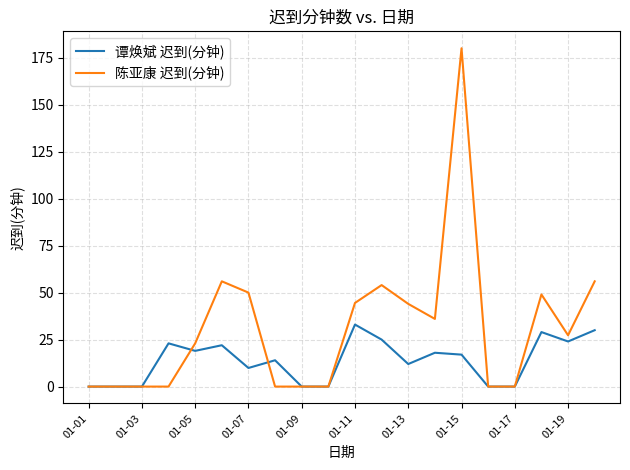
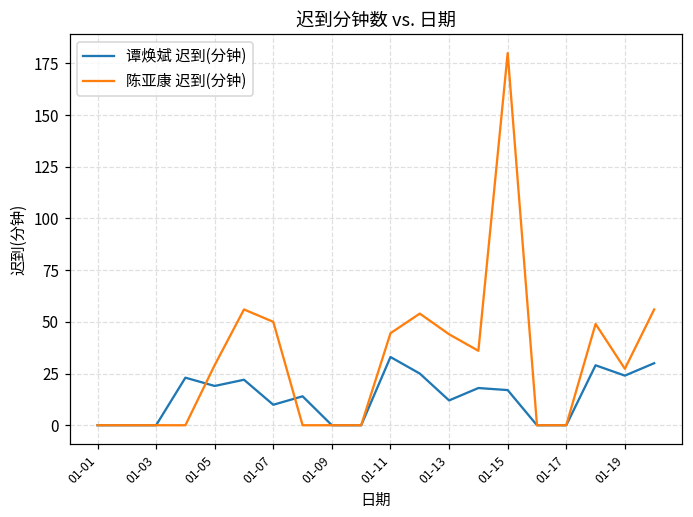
陈亚康 迟到(分钟), 01-05: 23 -> 29
